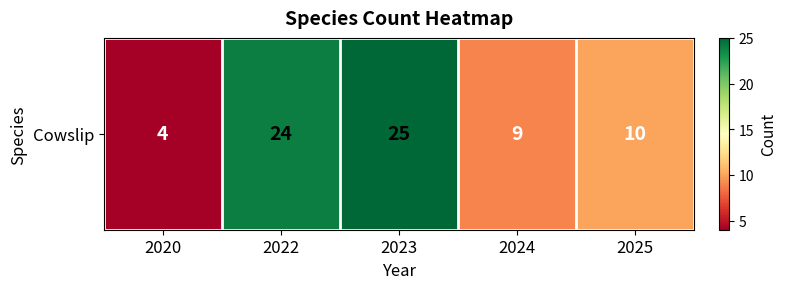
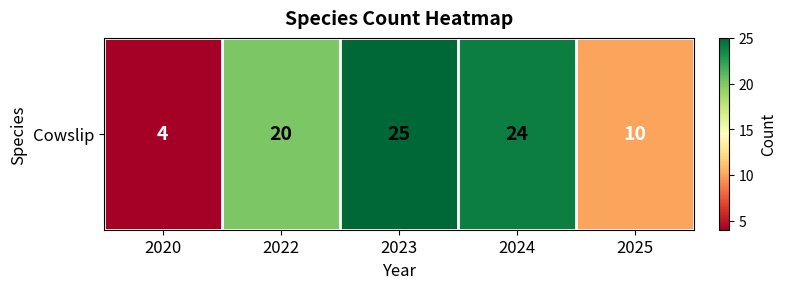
Cowslip, 2022: 24 -> 20
Cowslip, 2024: 9 -> 24
